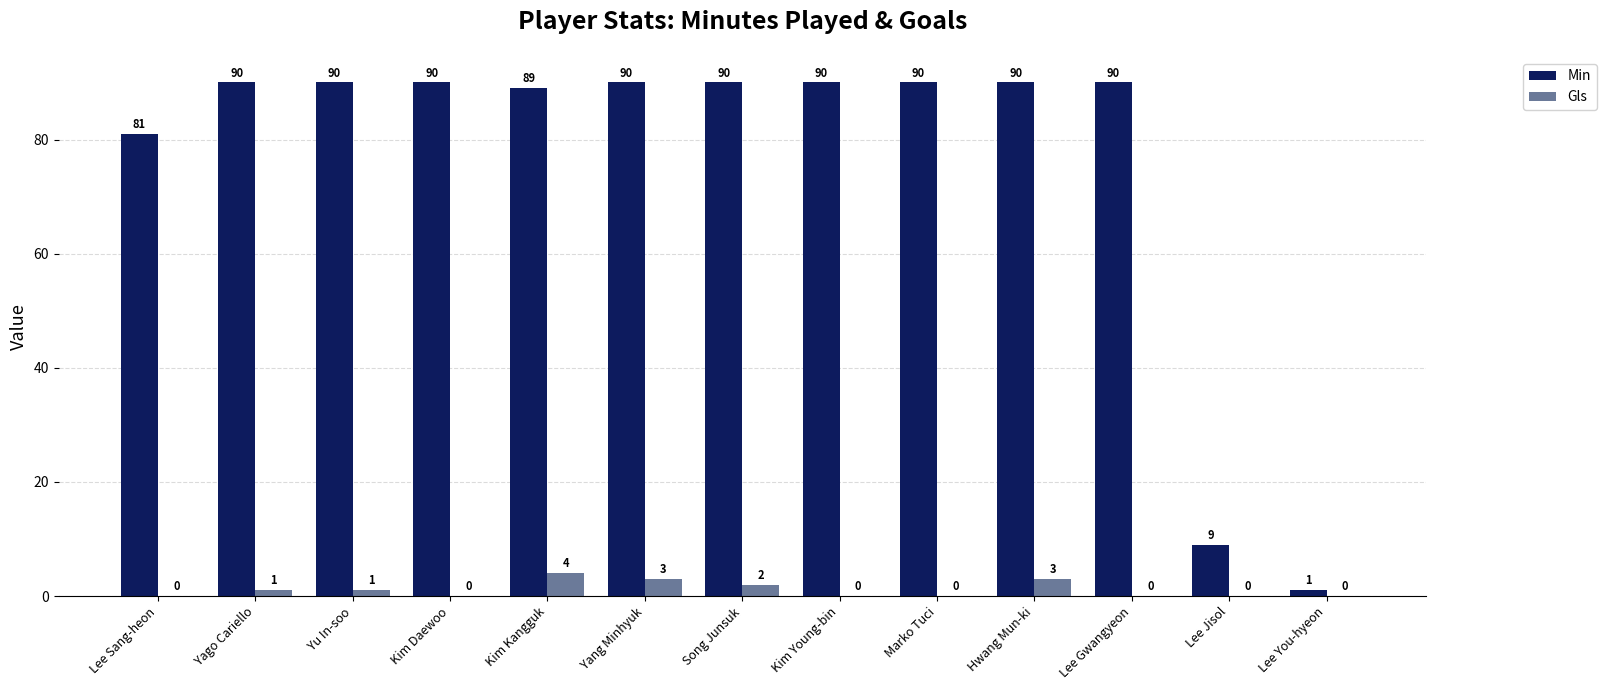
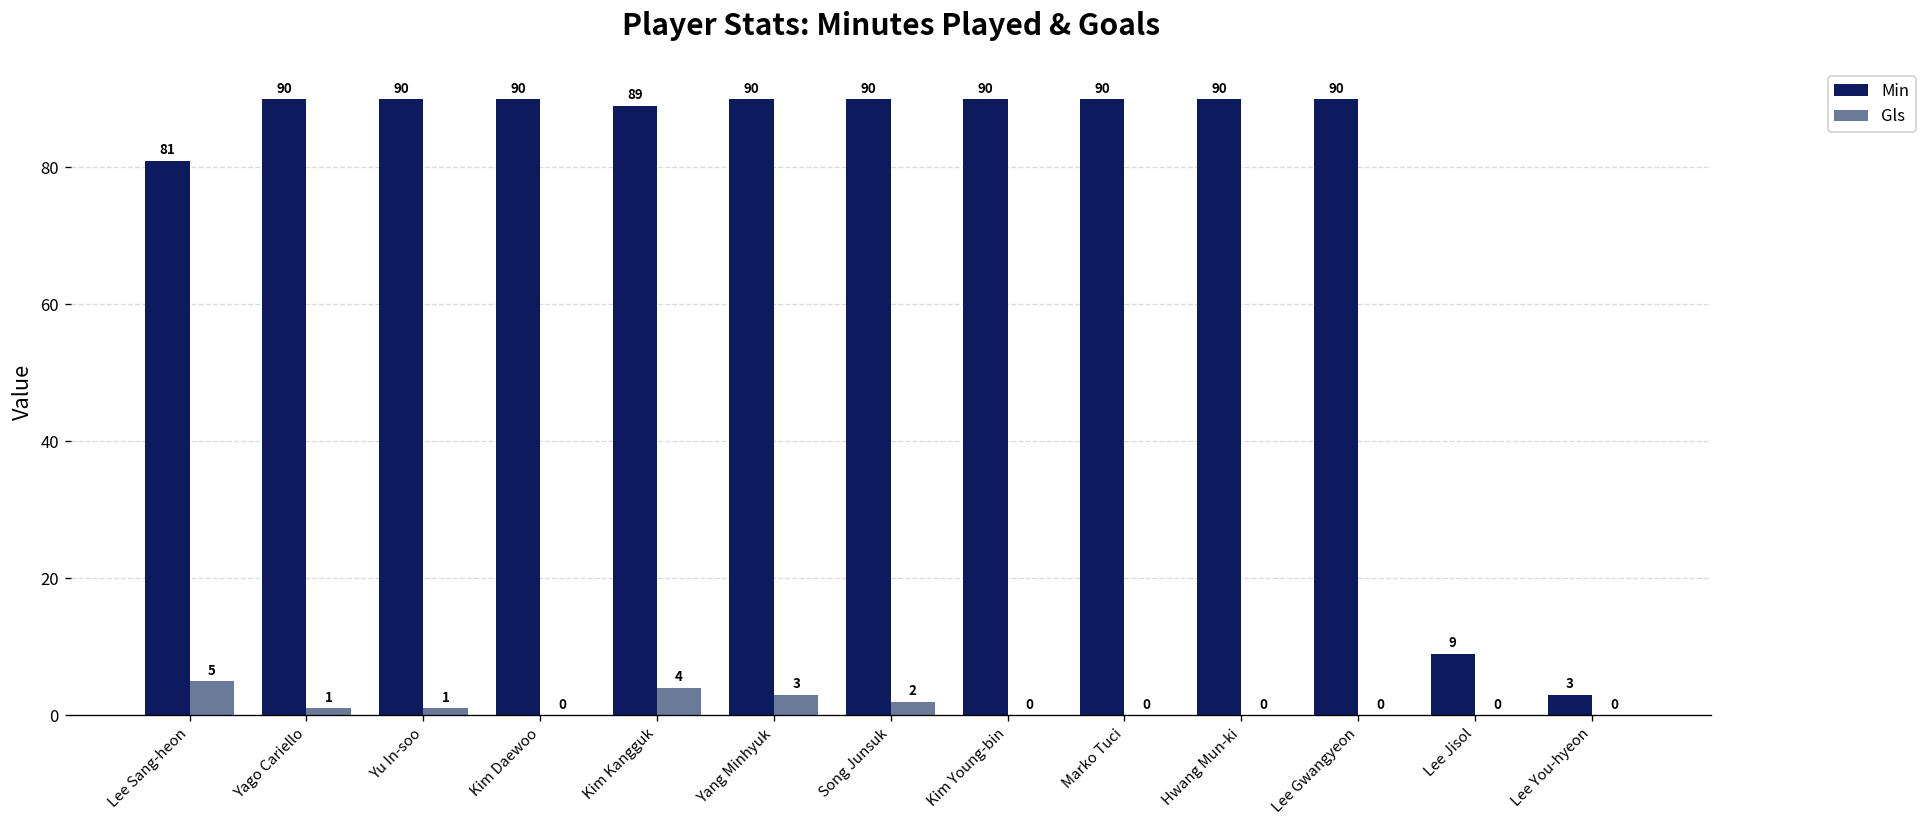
Gls, Lee Sang-heon: 0 -> 5
Gls, Hwang Mun-ki: 3 -> 0
Min, Lee You-hyeon: 1 -> 3
